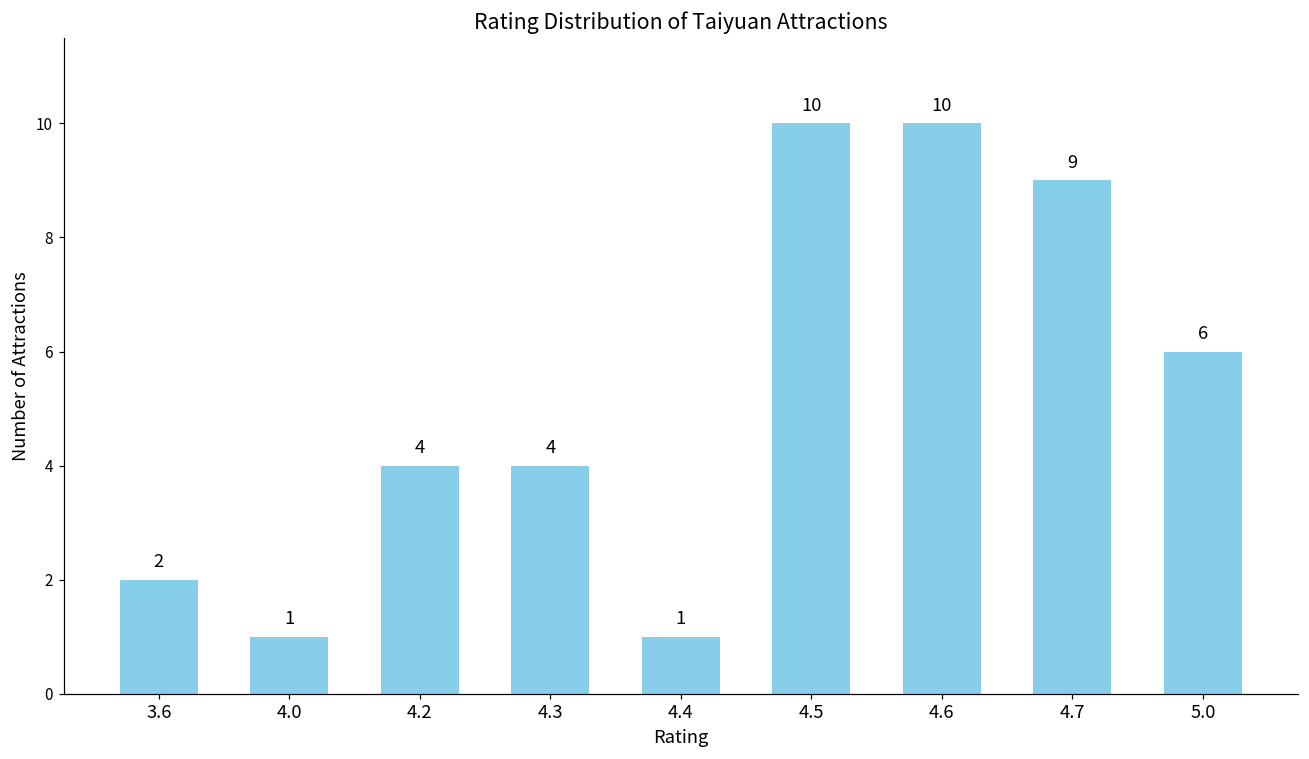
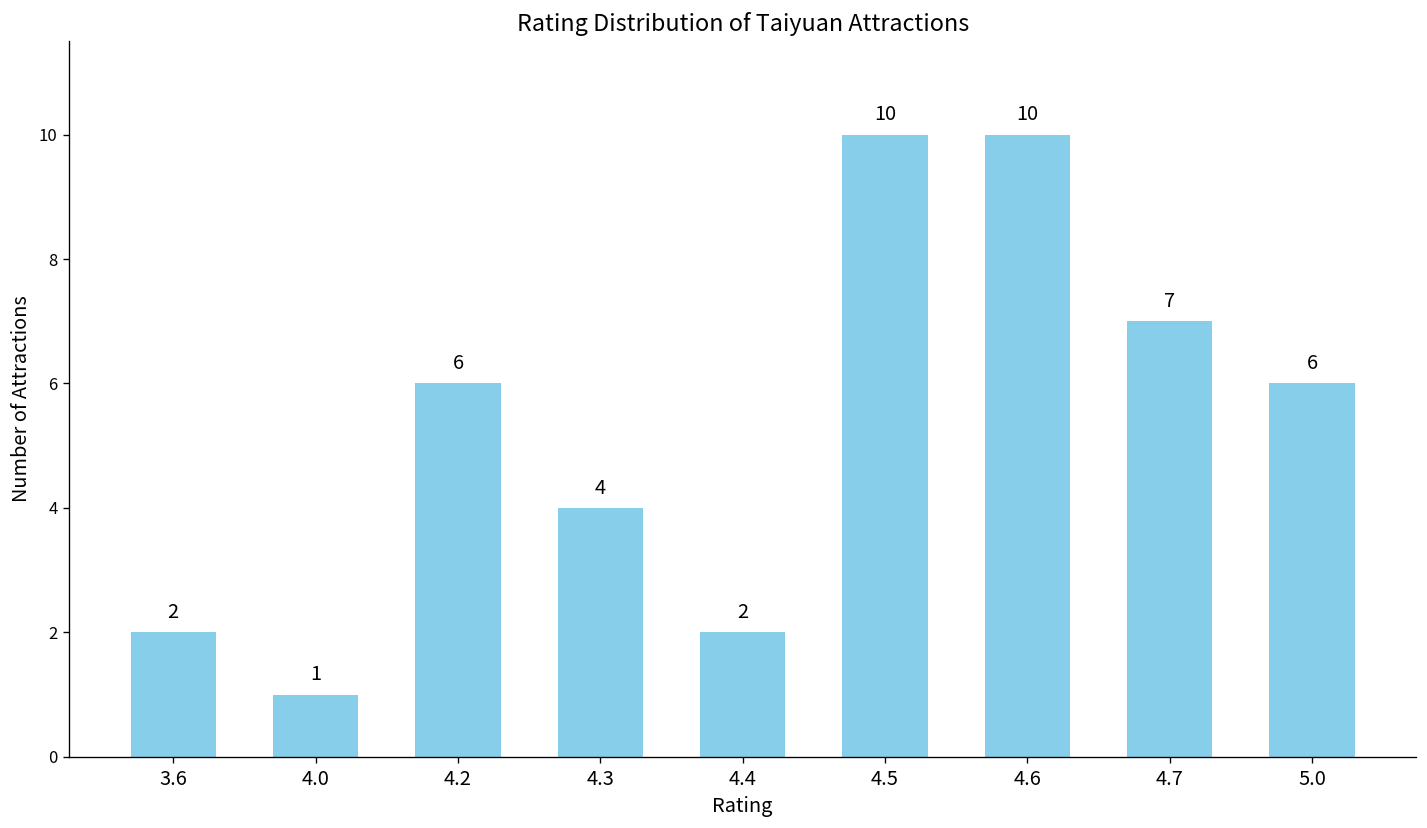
4.2: 4 -> 6
4.4: 1 -> 2
4.7: 9 -> 7
